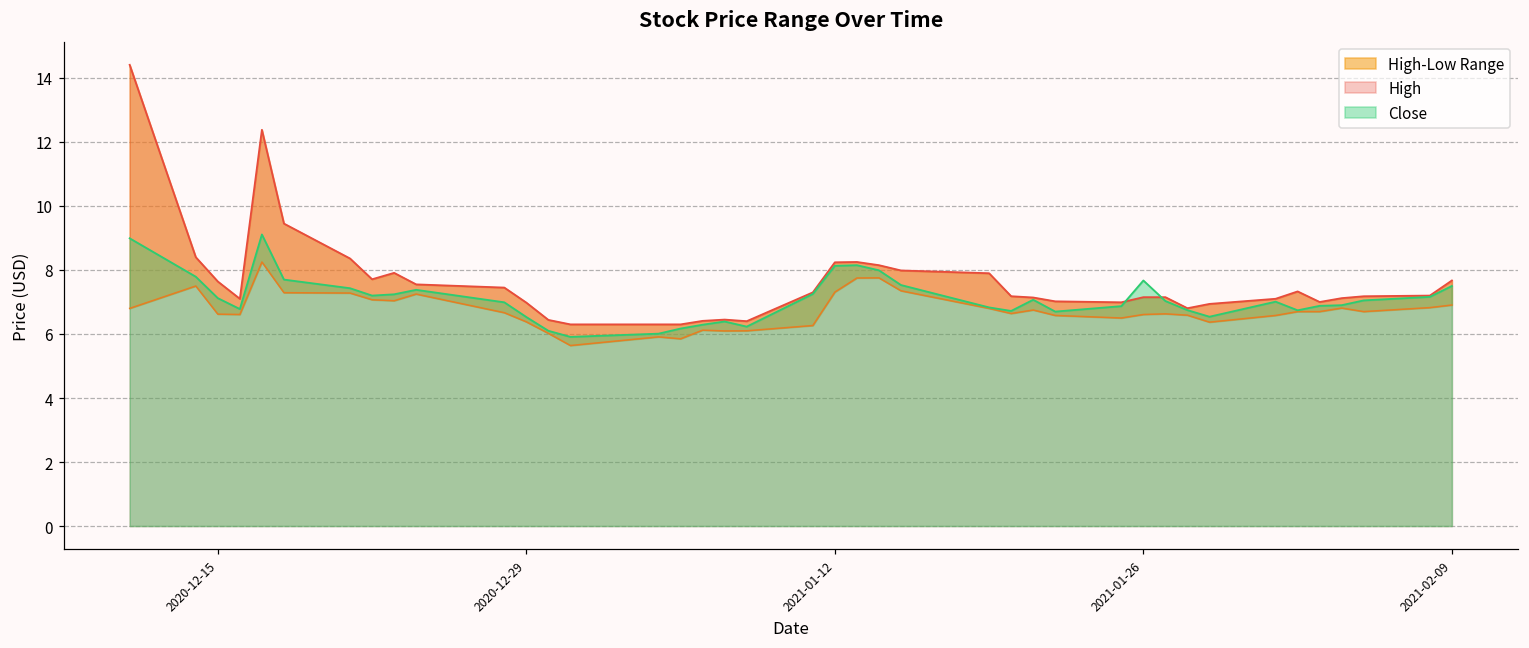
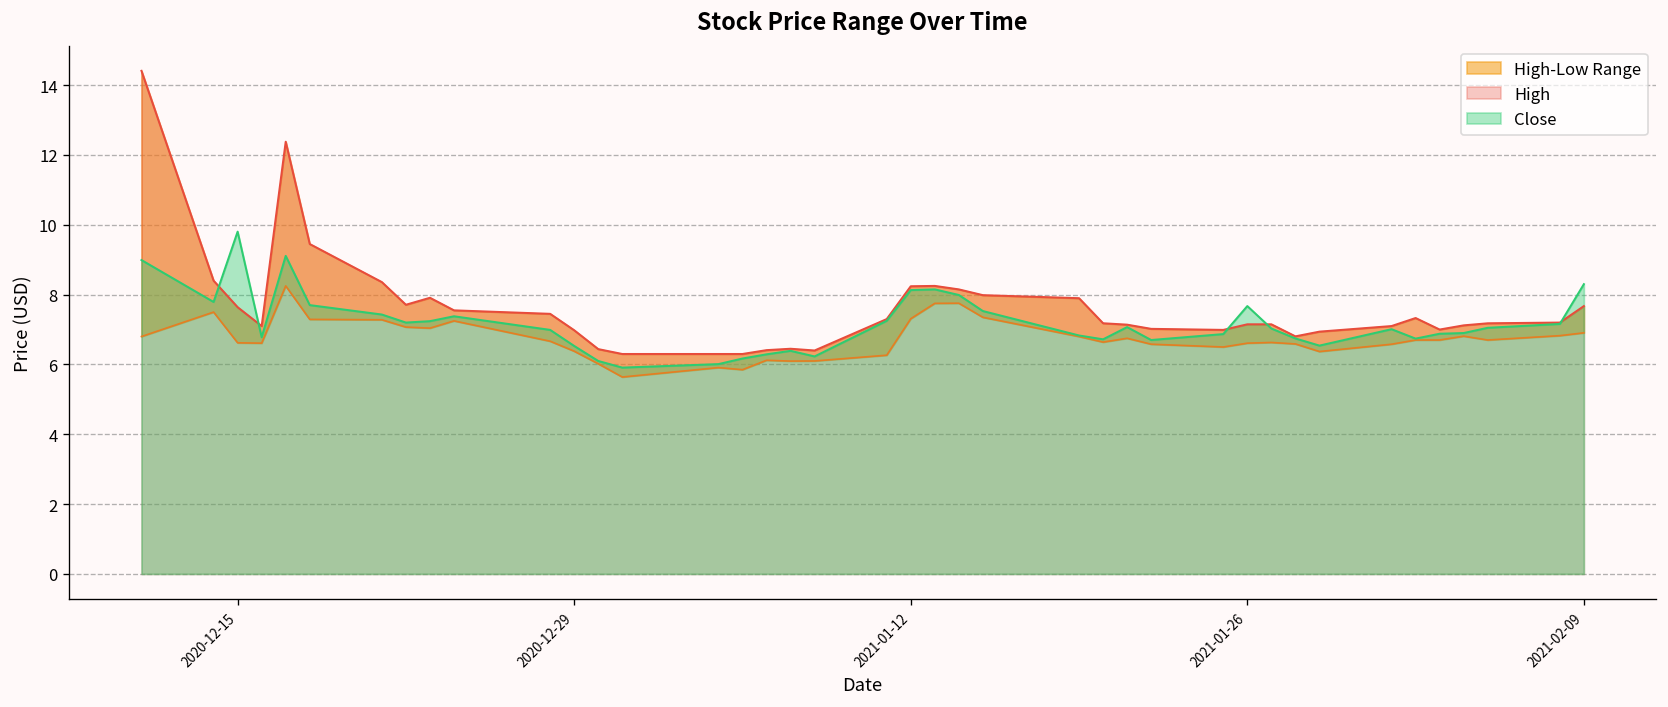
Close, 2020-12-15: 7.1 -> 9.8
Close, 2021-02-09: 7.5 -> 8.3
